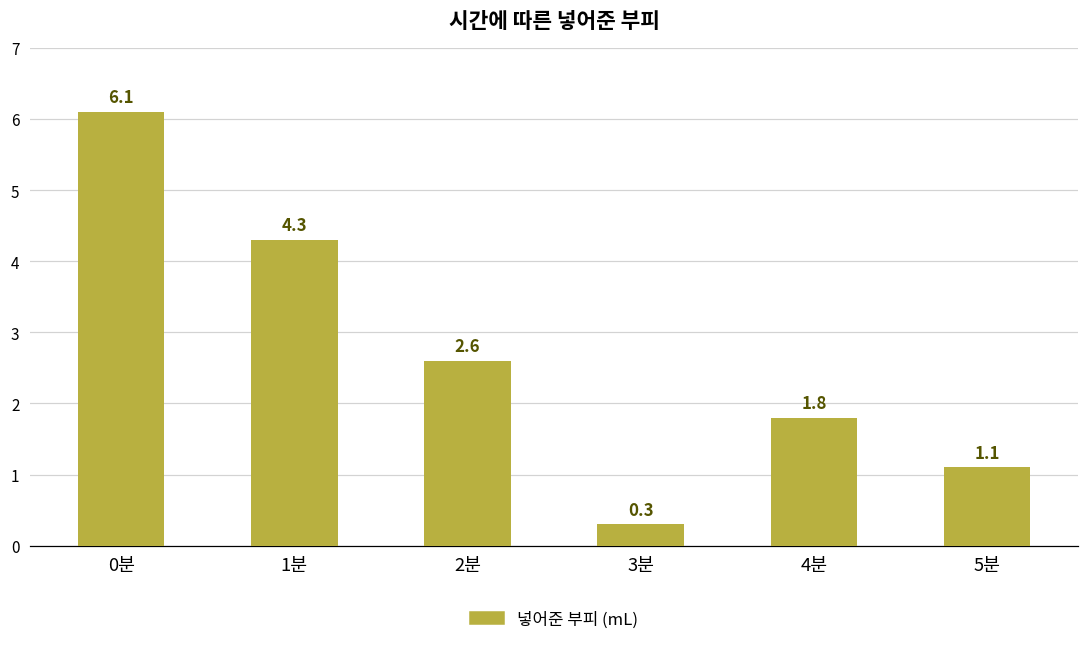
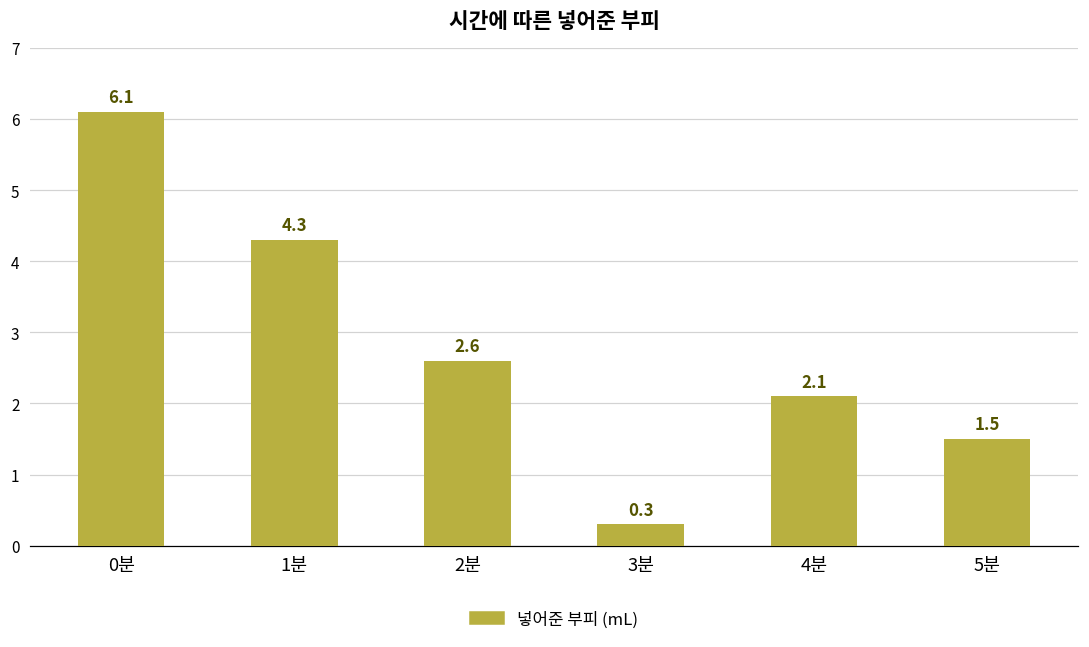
4분: 1.8 -> 2.1
5분: 1.1 -> 1.5
